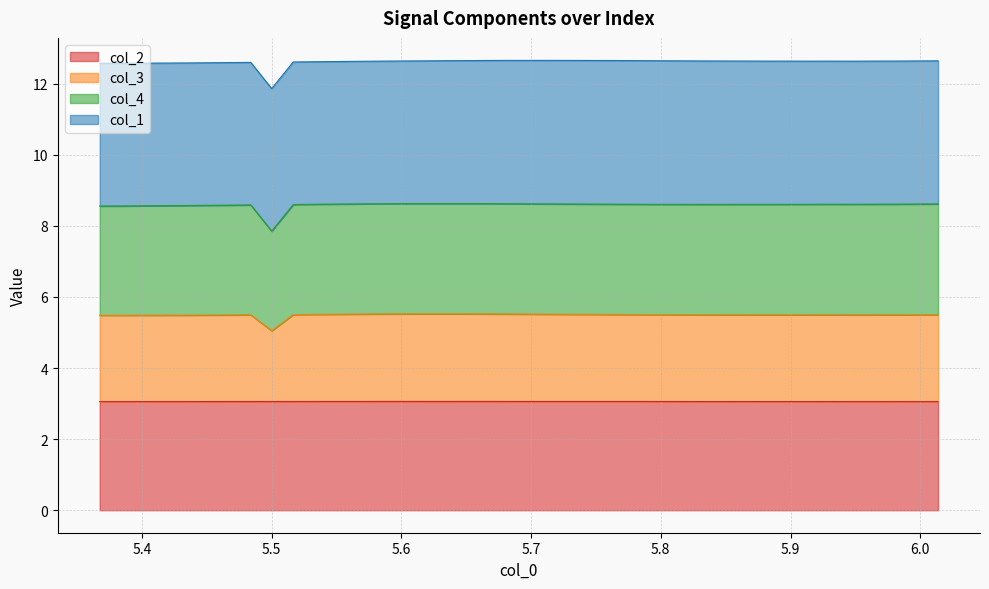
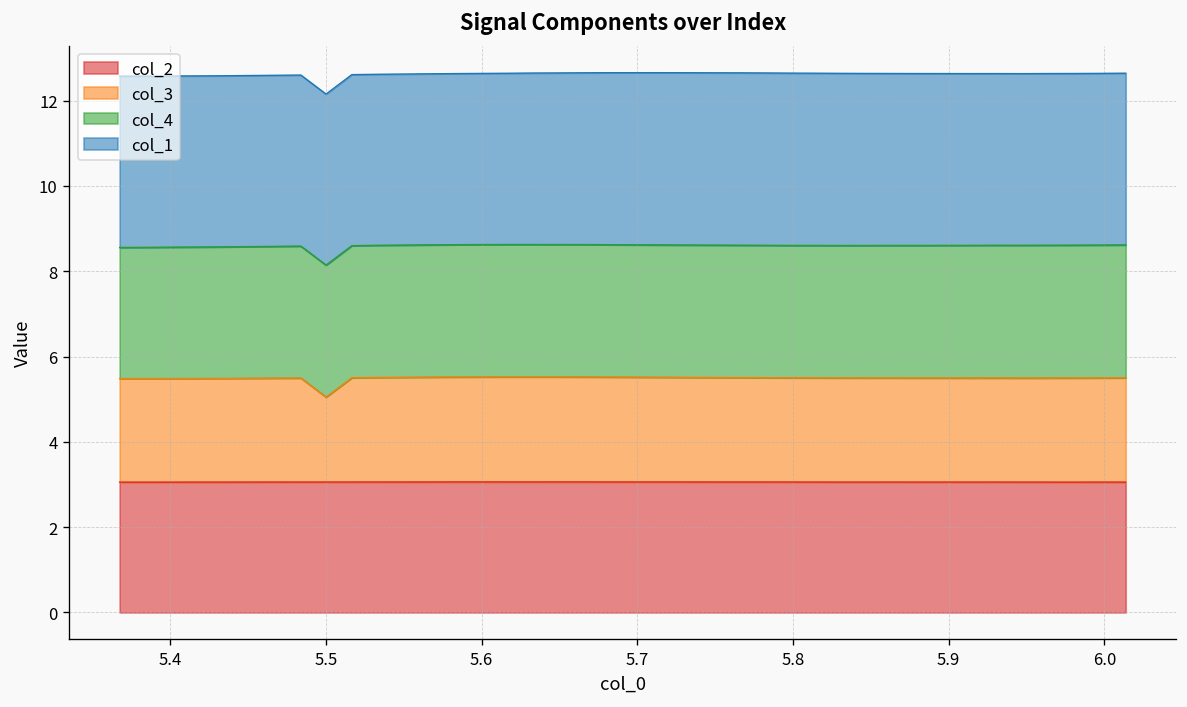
col_4, 5.5: 2.8 -> 3.1
